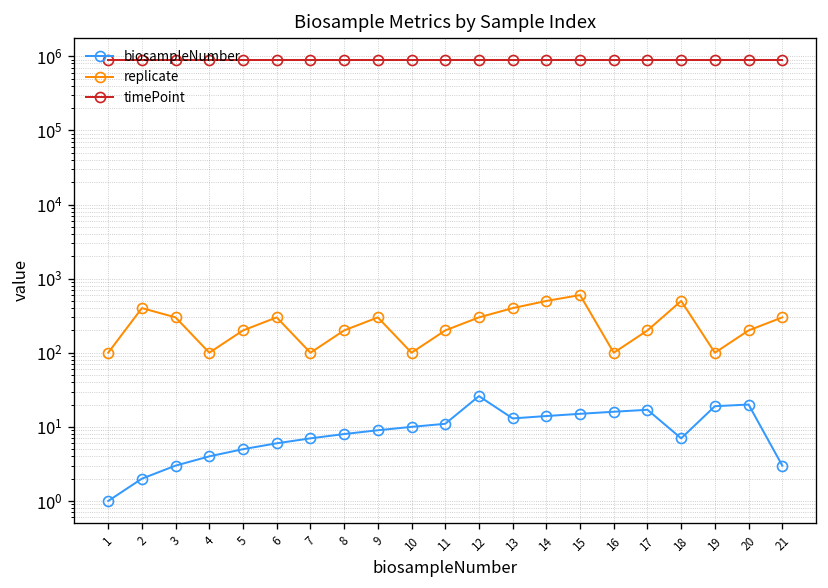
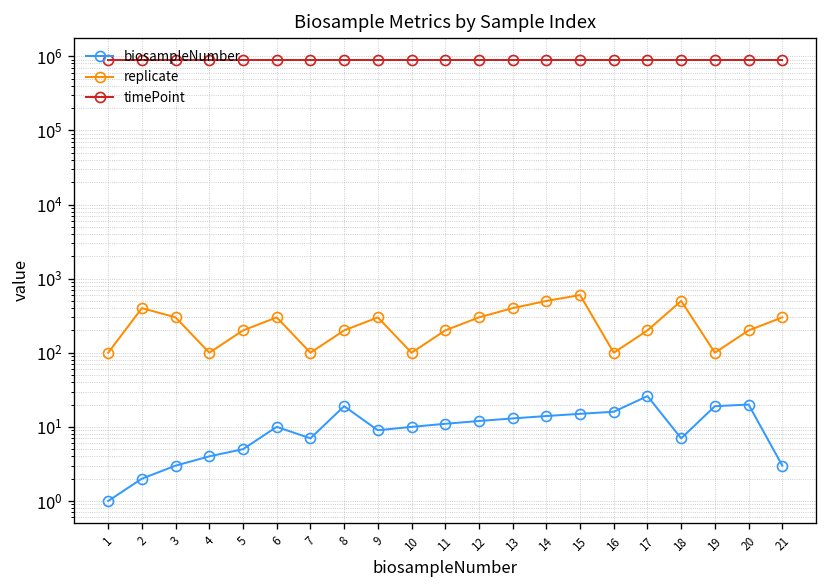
biosampleNumber, 6: 6 -> 10
biosampleNumber, 8: 8 -> 19
biosampleNumber, 12: 26 -> 12
biosampleNumber, 17: 17 -> 26
